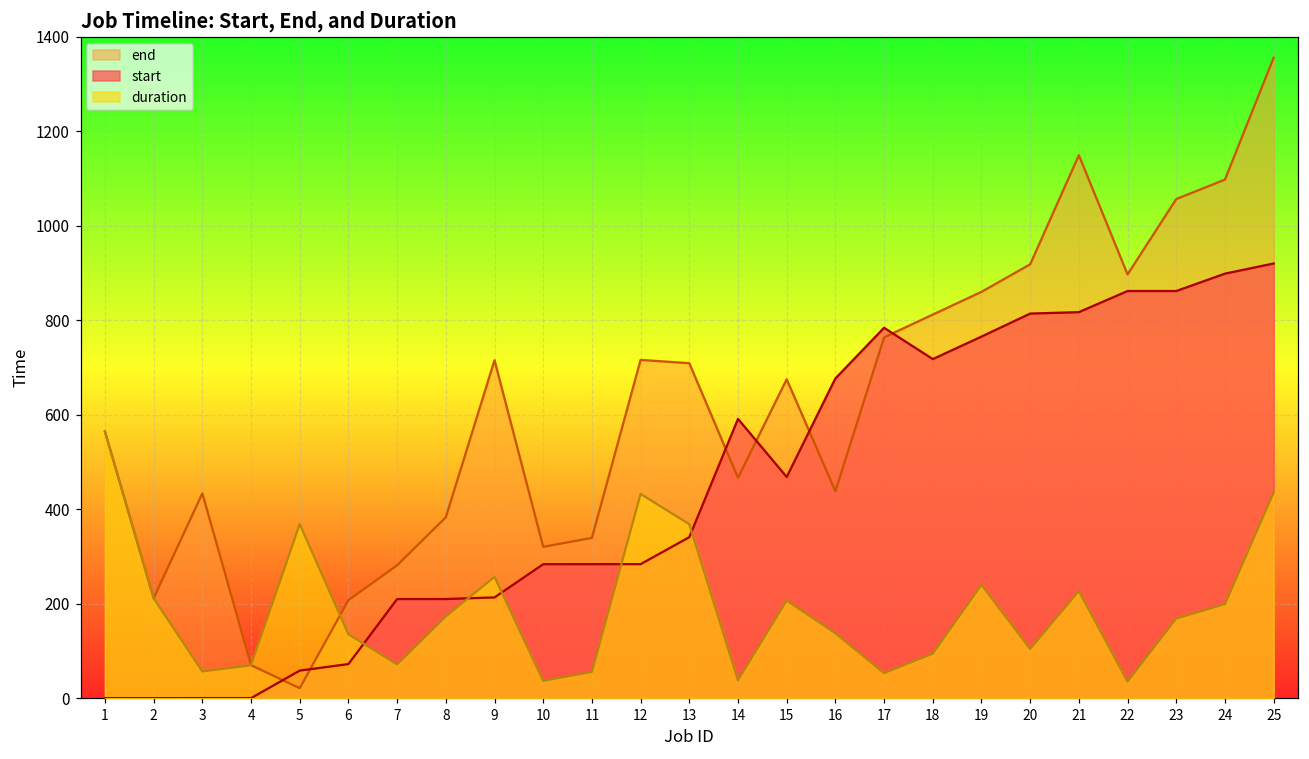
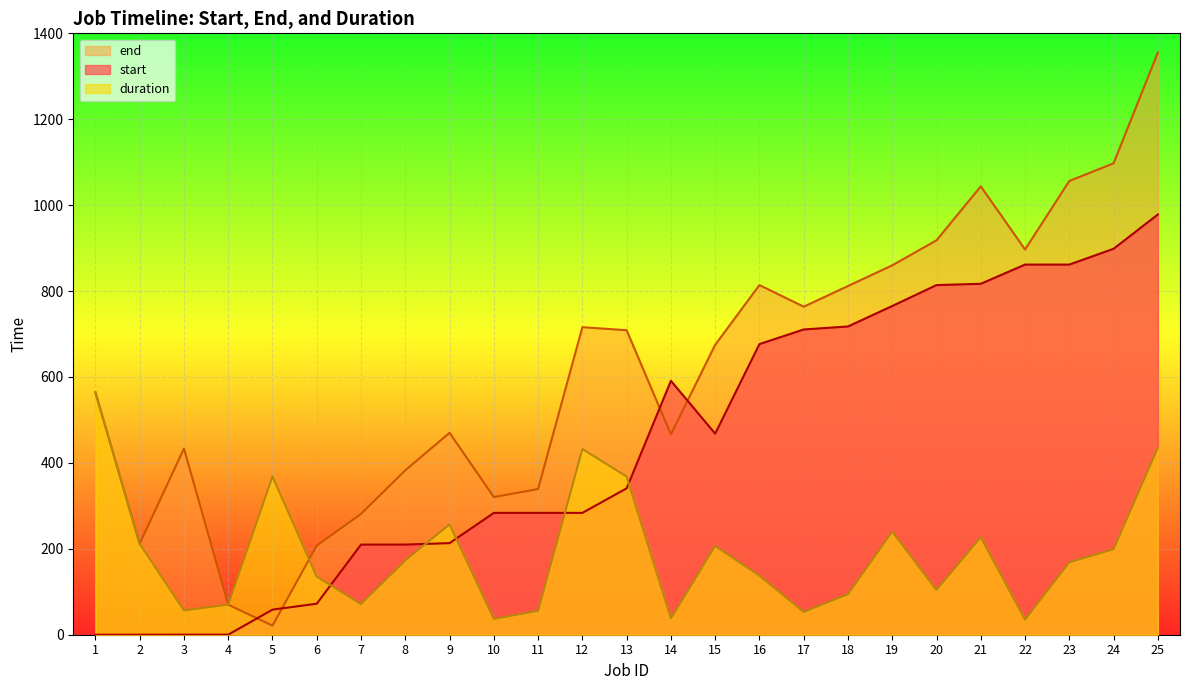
end, 9: 720 -> 470
end, 16: 440 -> 810
start, 17: 780 -> 710
end, 21: 1150 -> 1040
start, 25: 920 -> 980
